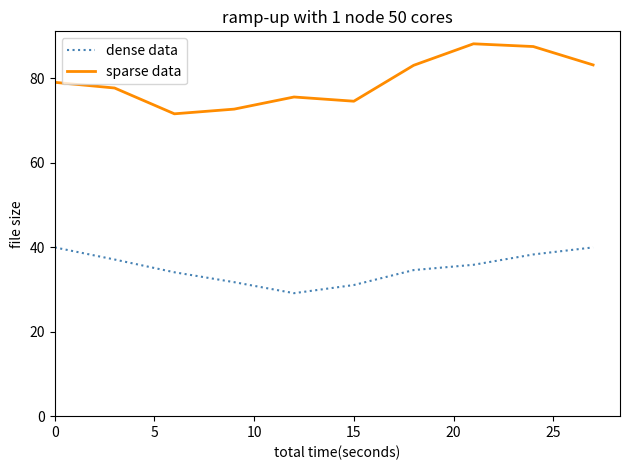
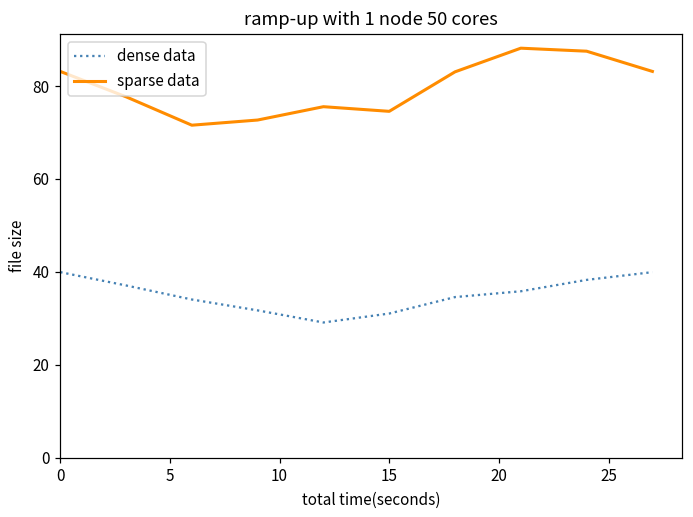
sparse data, 0: 79 -> 83
